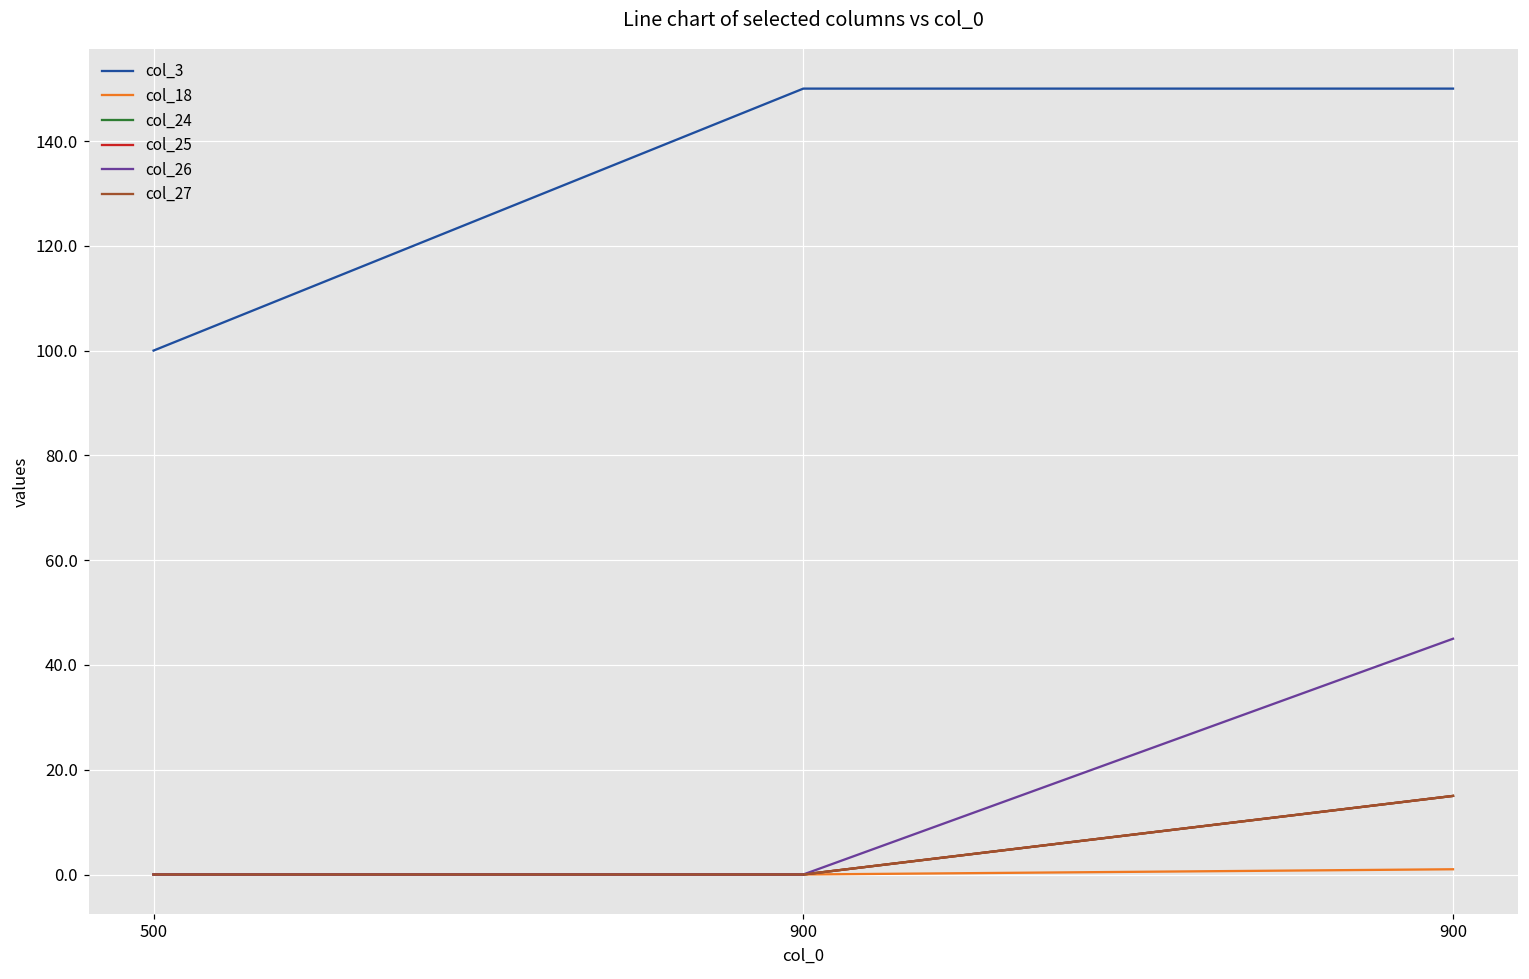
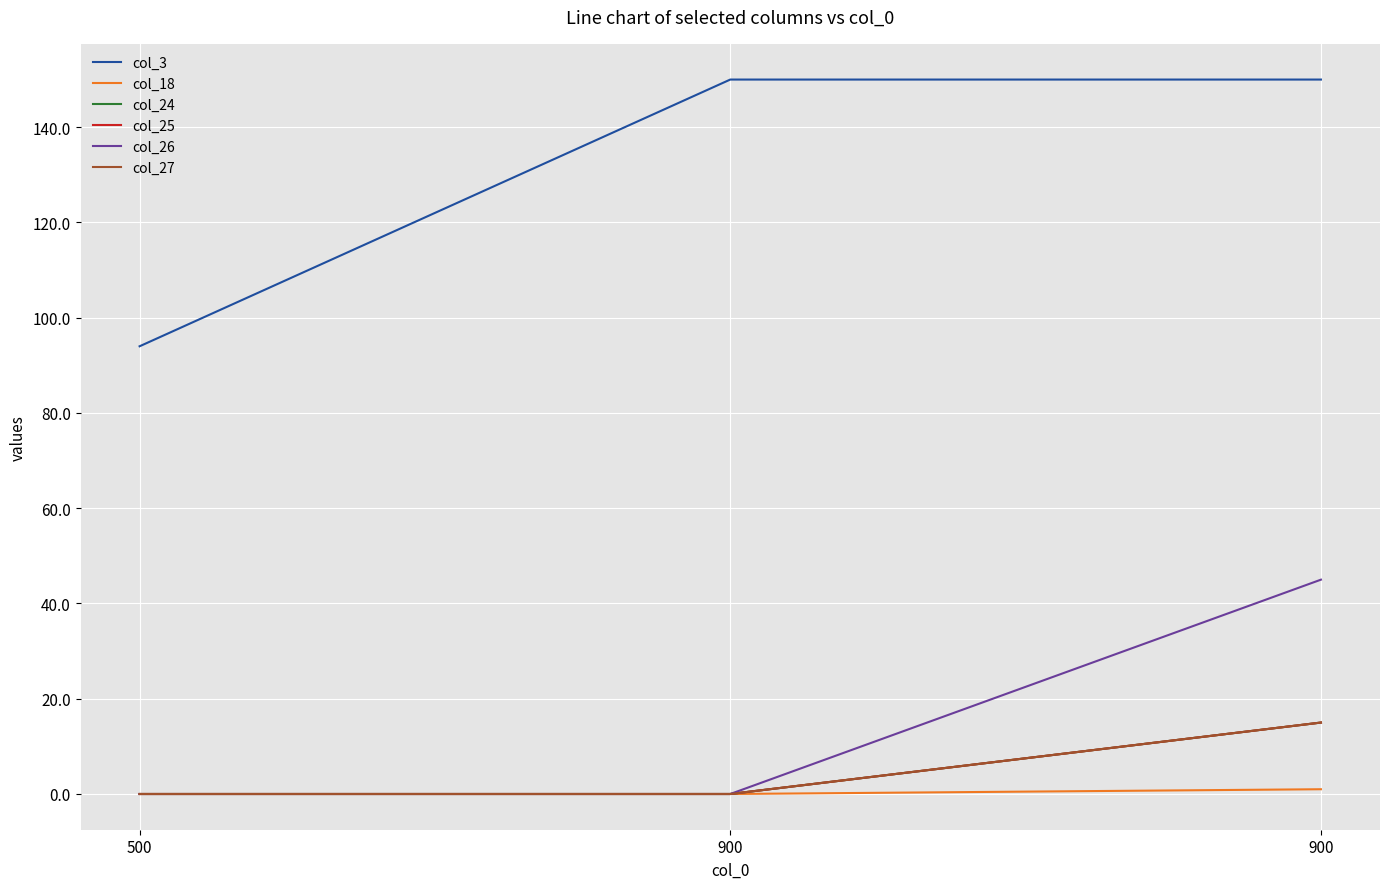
col_3, 500: 100 -> 94
